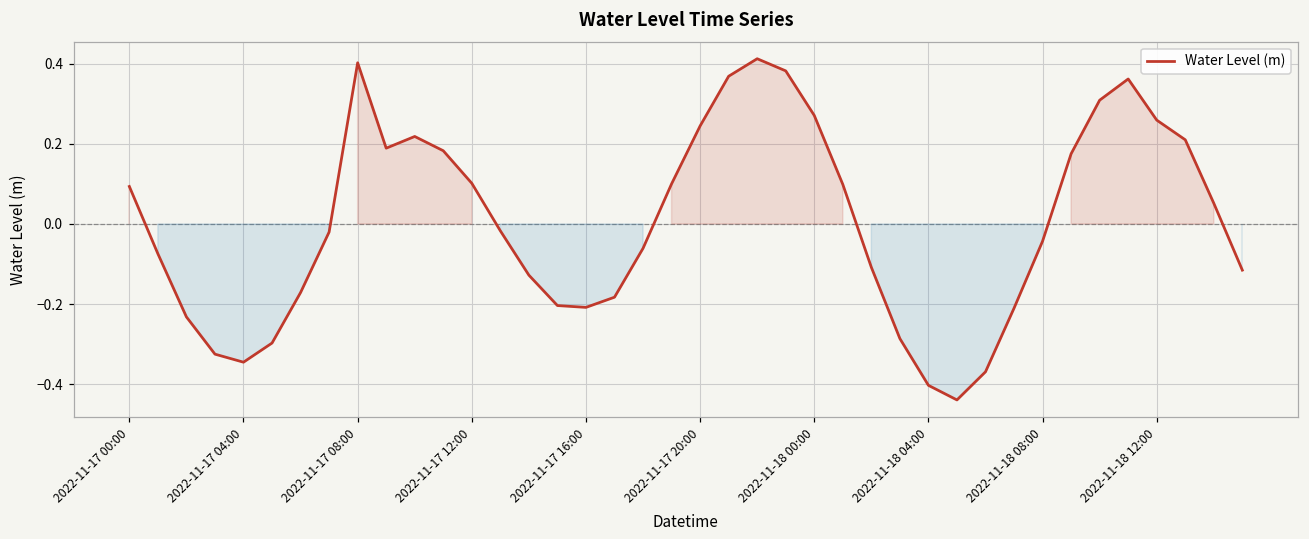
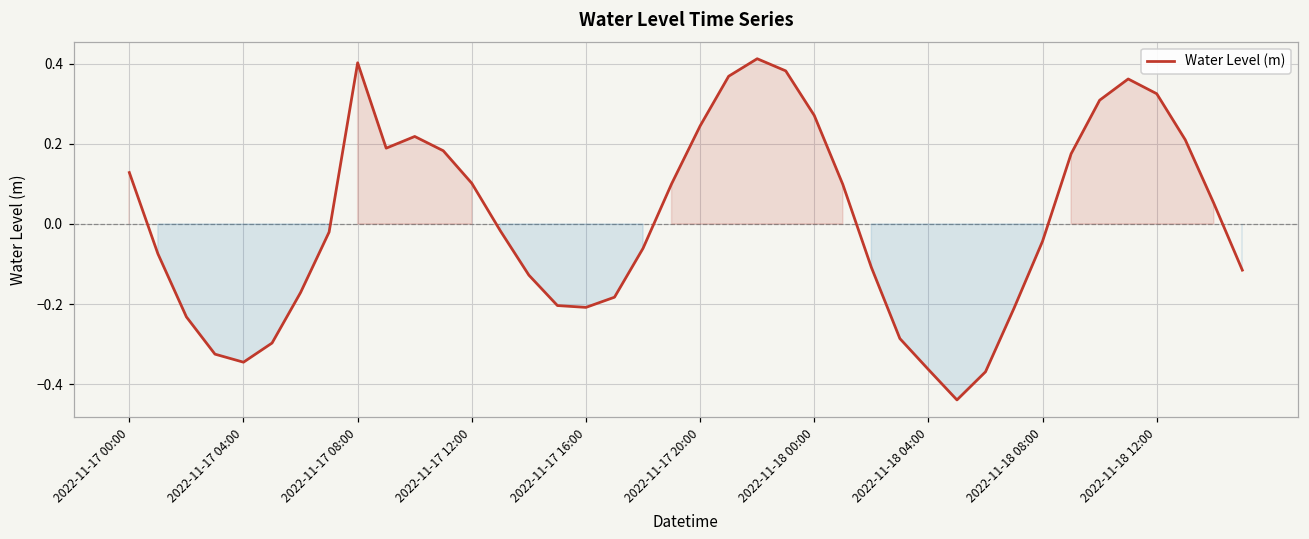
2022-11-17 00:00: 0.09 -> 0.13
2022-11-18 04:00: -0.40 -> -0.36
2022-11-18 12:00: 0.26 -> 0.33
